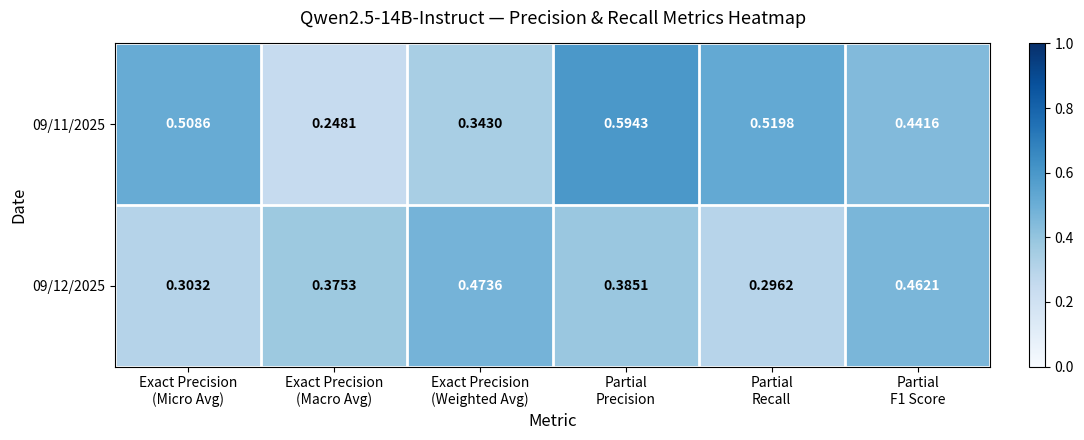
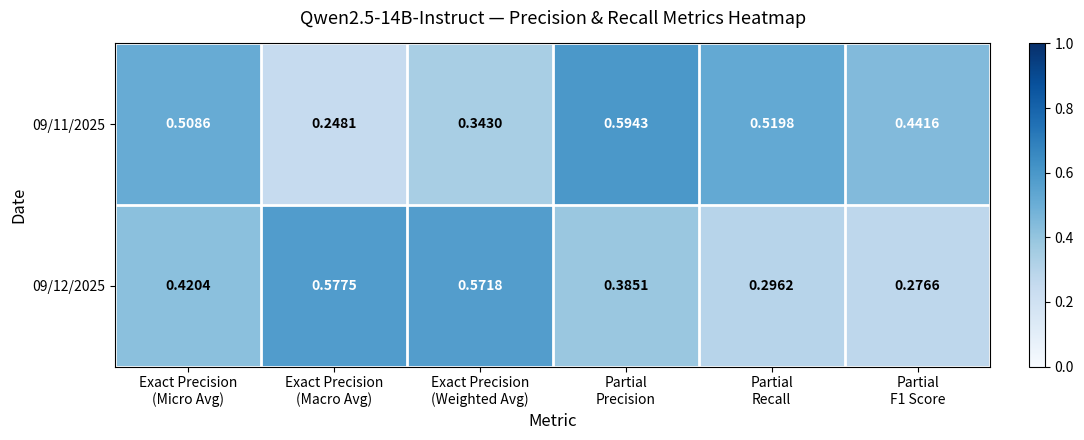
09/12/2025, Exact Precision (Micro Avg): 0.3032 -> 0.4204
09/12/2025, Exact Precision (Macro Avg): 0.3753 -> 0.5775
09/12/2025, Exact Precision (Weighted Avg): 0.4736 -> 0.5718
09/12/2025, Partial F1 Score: 0.4621 -> 0.2766
